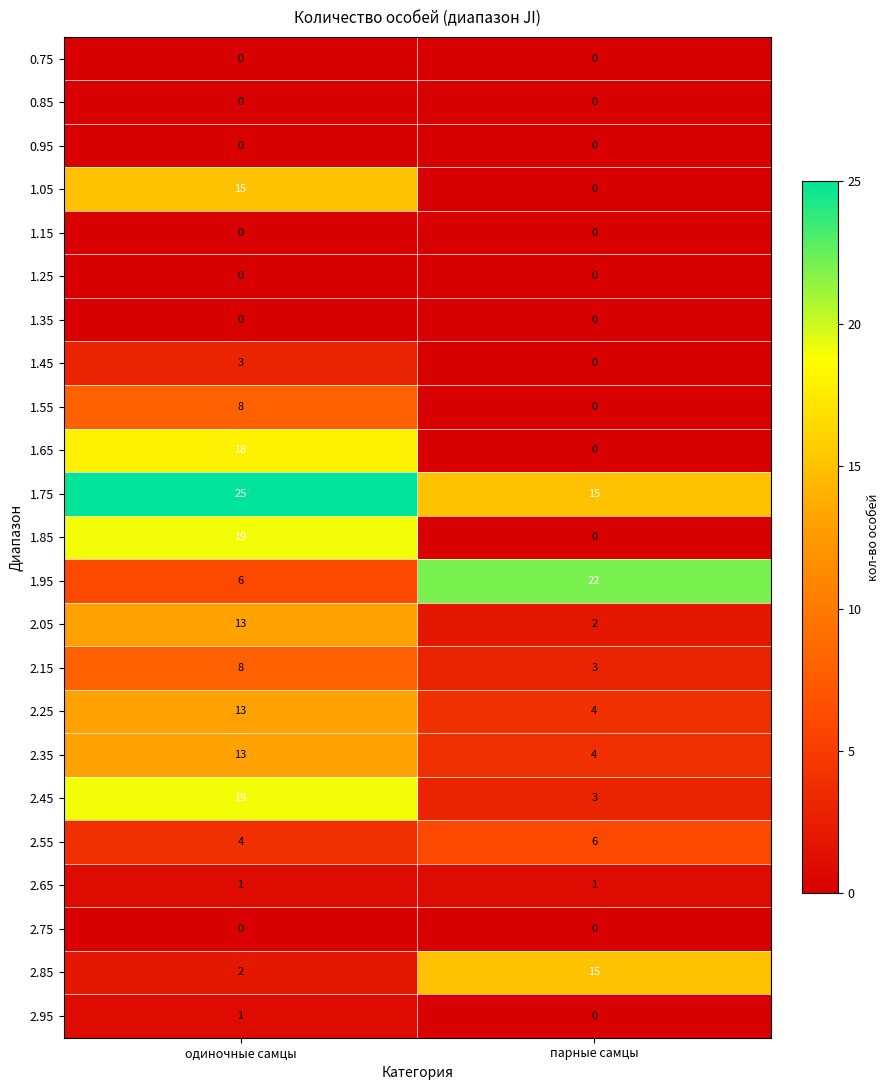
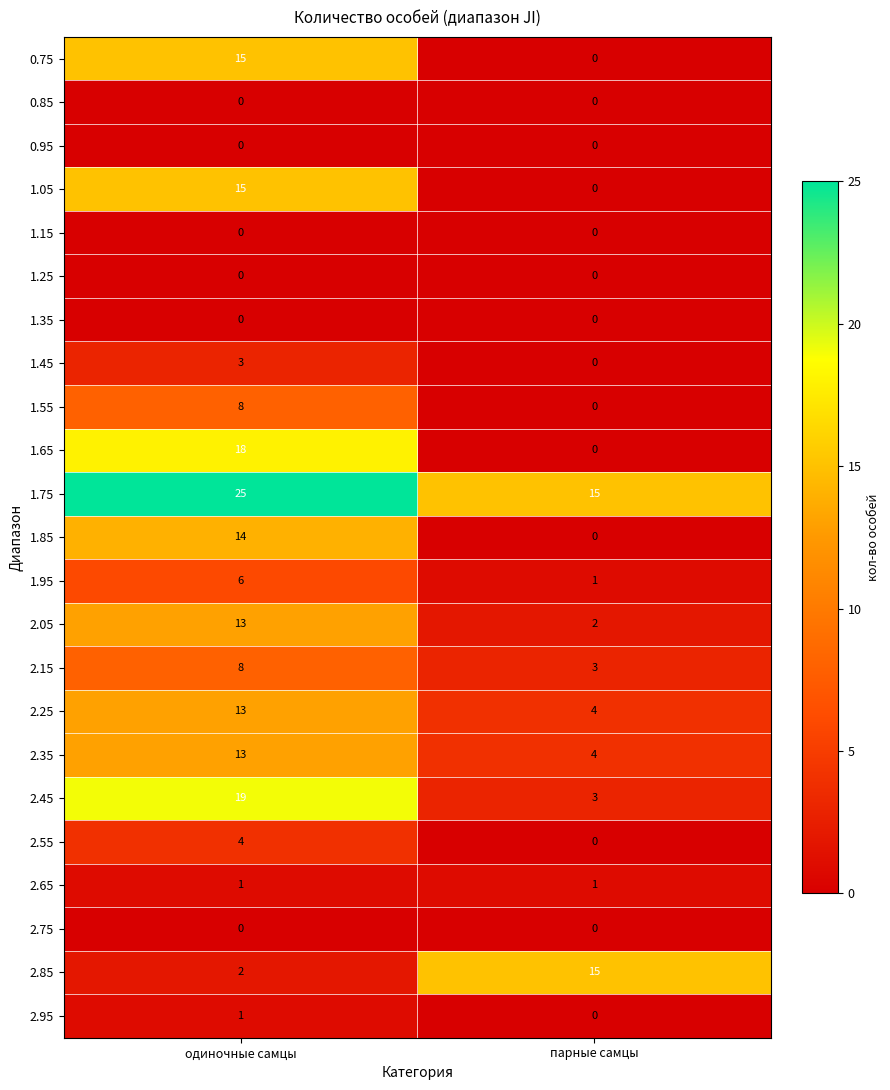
0.75, одиночные самцы: 0 -> 15
1.85, одиночные самцы: 19 -> 14
1.95, парные самцы: 22 -> 1
2.55, парные самцы: 6 -> 0
